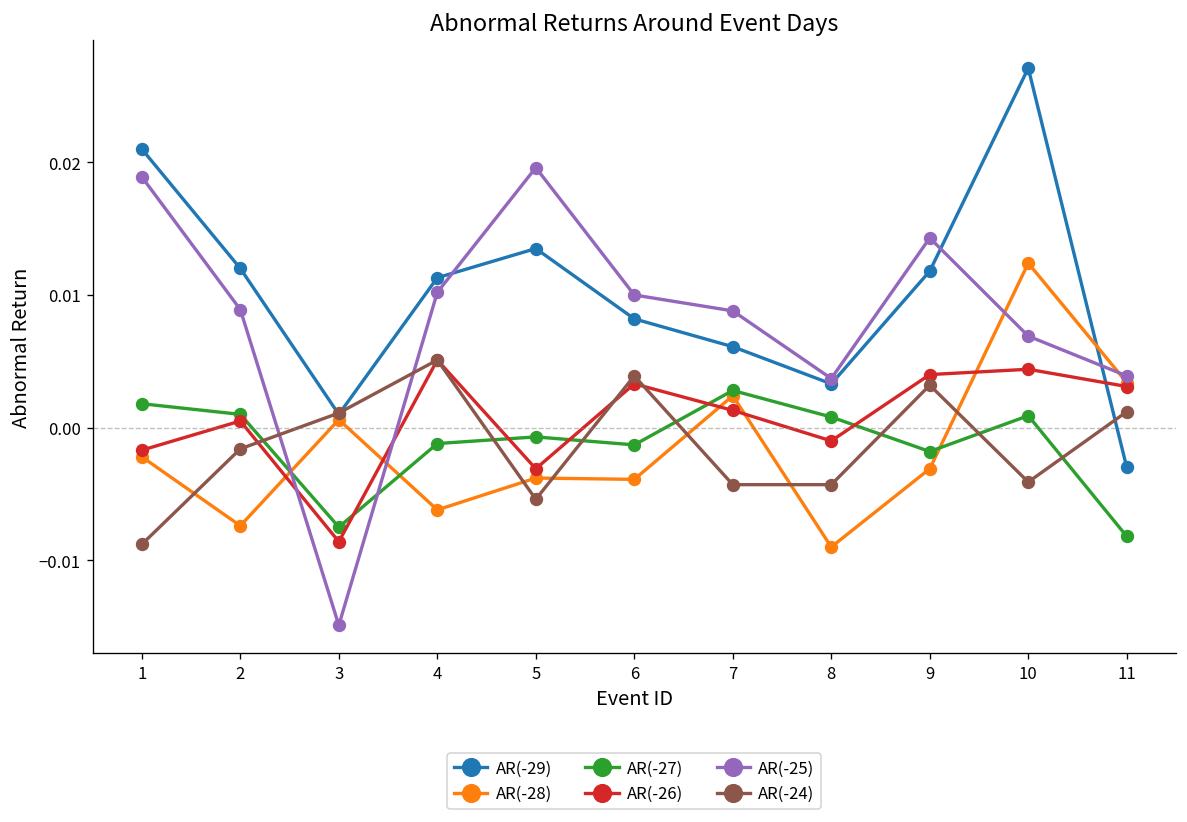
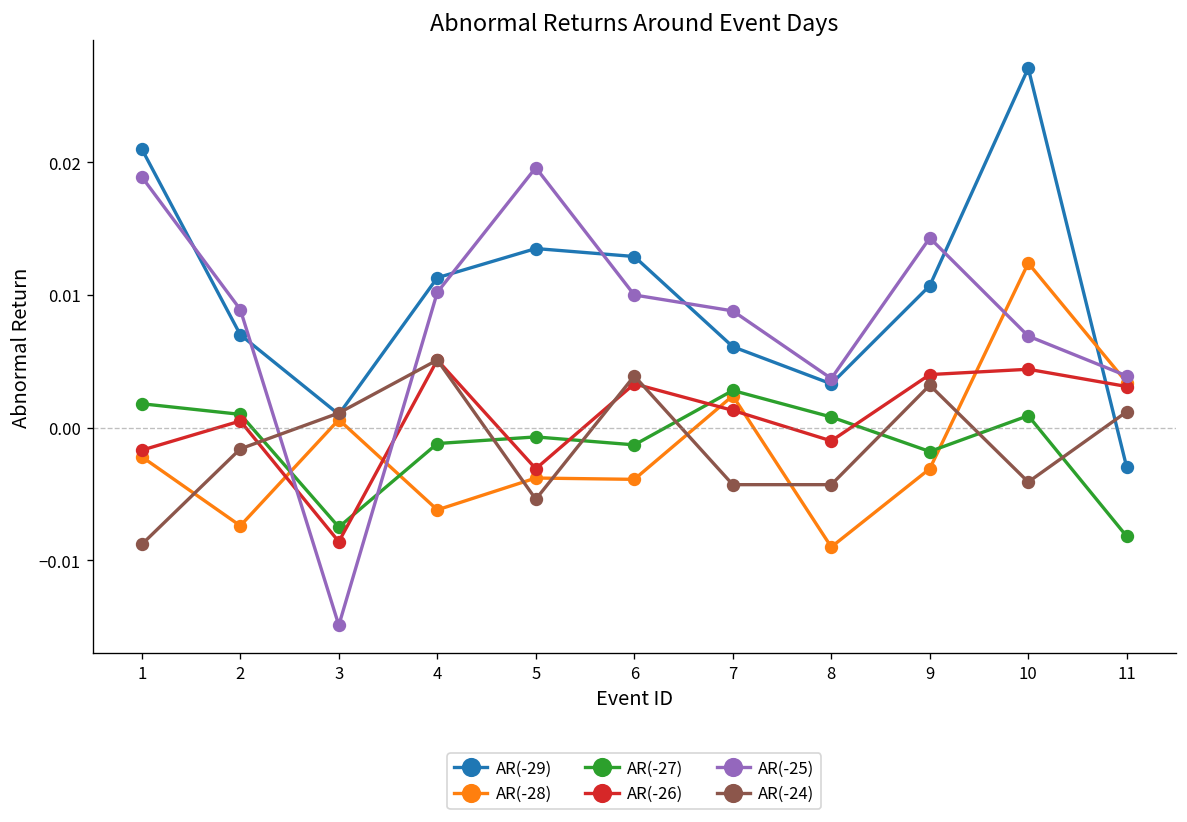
AR(-29), 2: 0.012 -> 0.007
AR(-29), 6: 0.0082 -> 0.0129
AR(-29), 9: 0.0118 -> 0.0107
